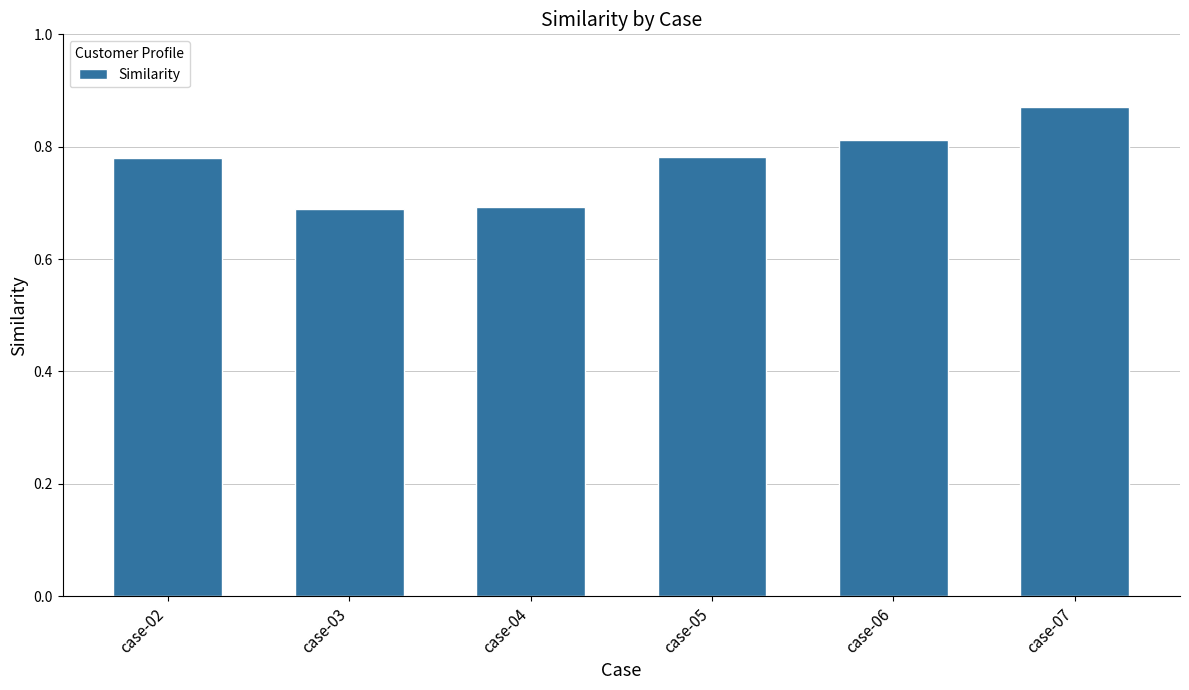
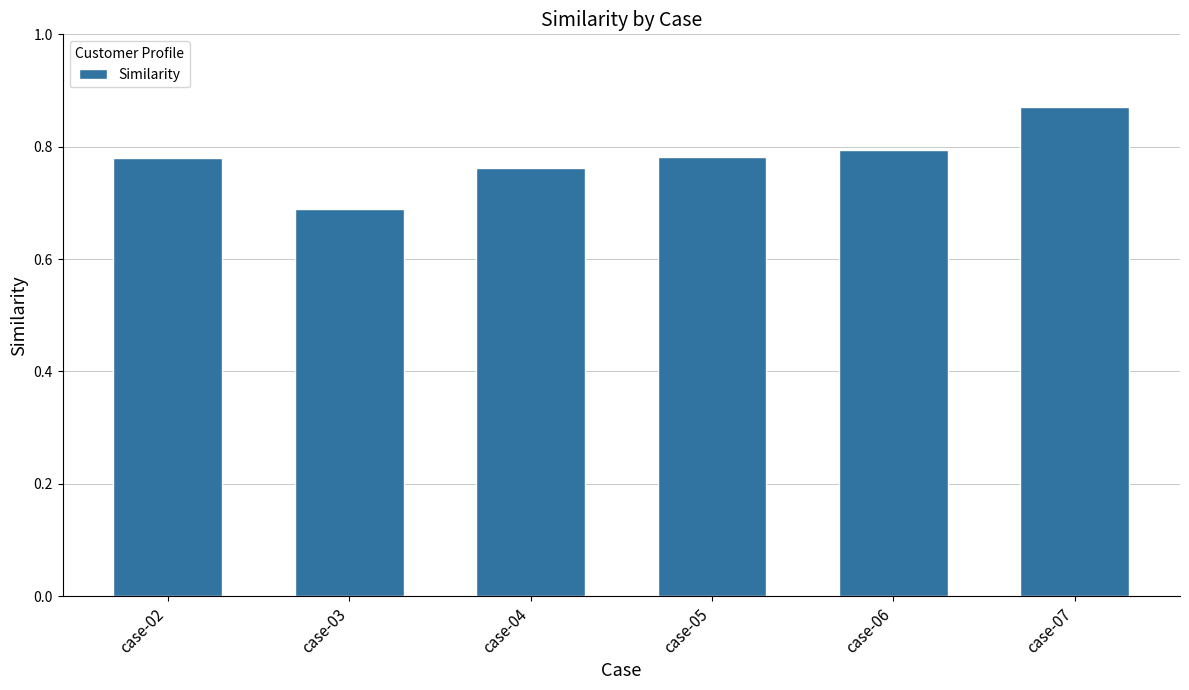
case-04: 0.69 -> 0.76
case-06: 0.81 -> 0.79
